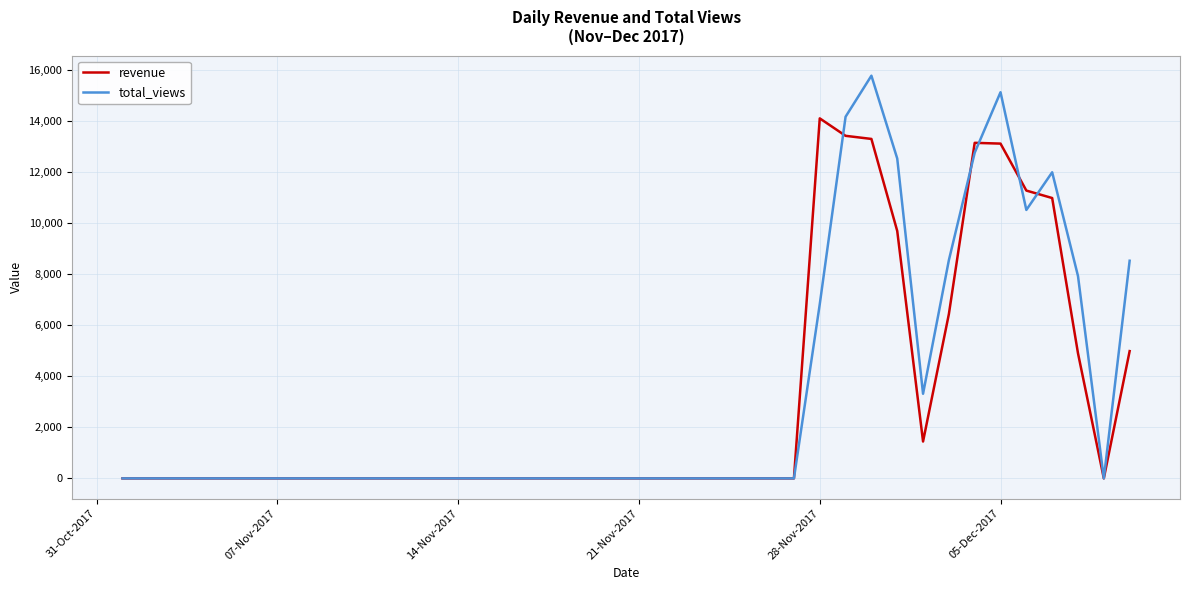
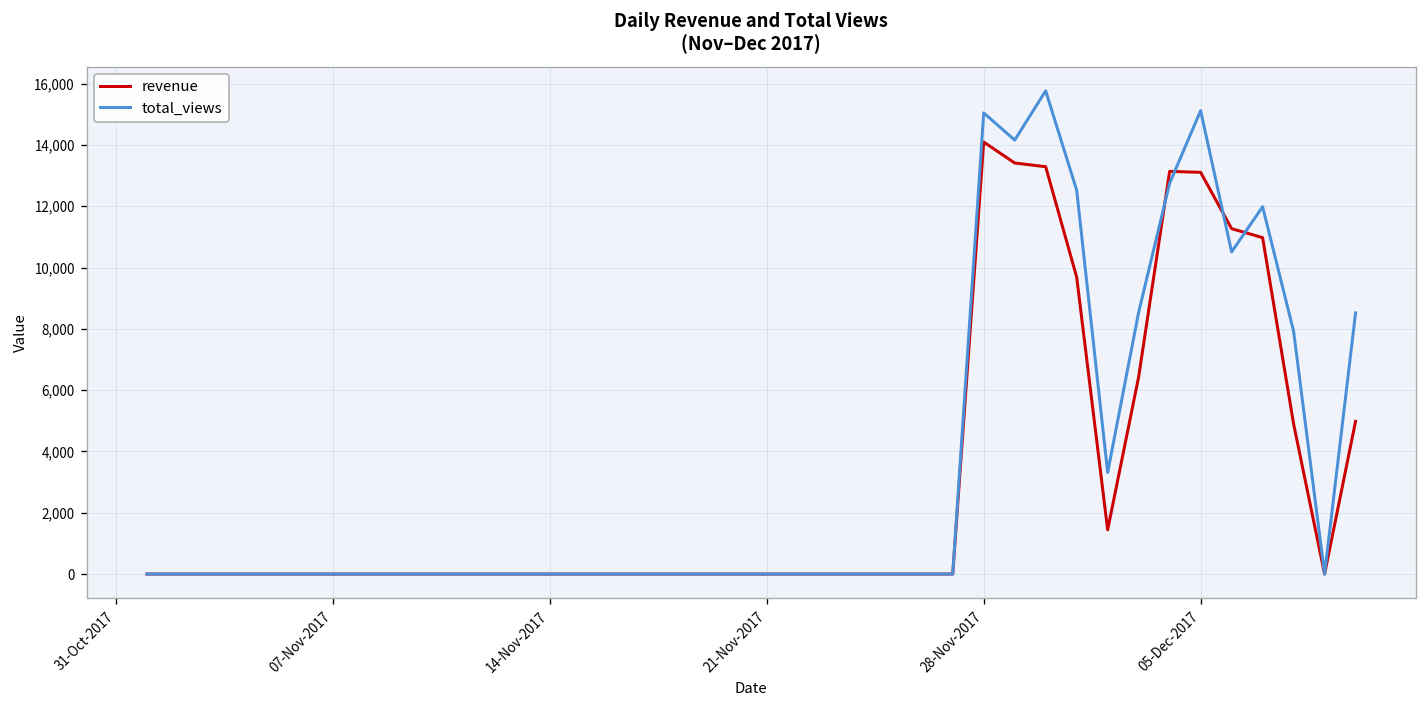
total_views, 28-Nov-2017: 6,800 -> 15,000
